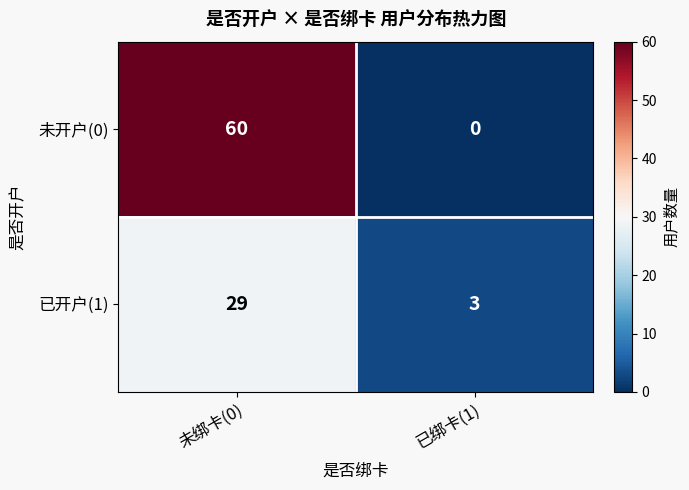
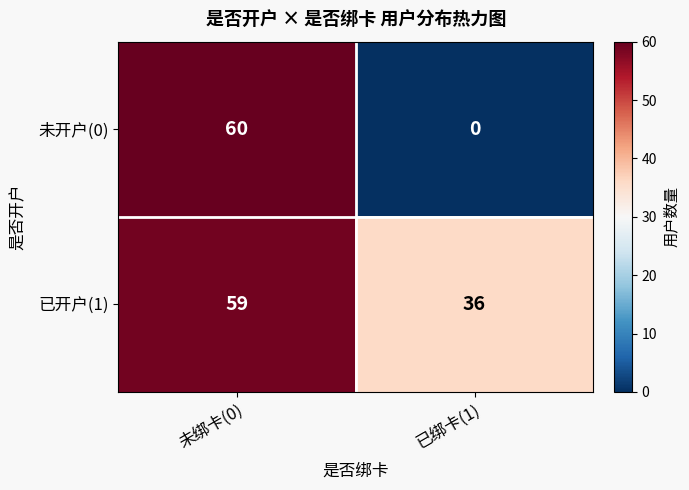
已开户(1), 未绑卡(0): 29 -> 59
已开户(1), 已绑卡(1): 3 -> 36
